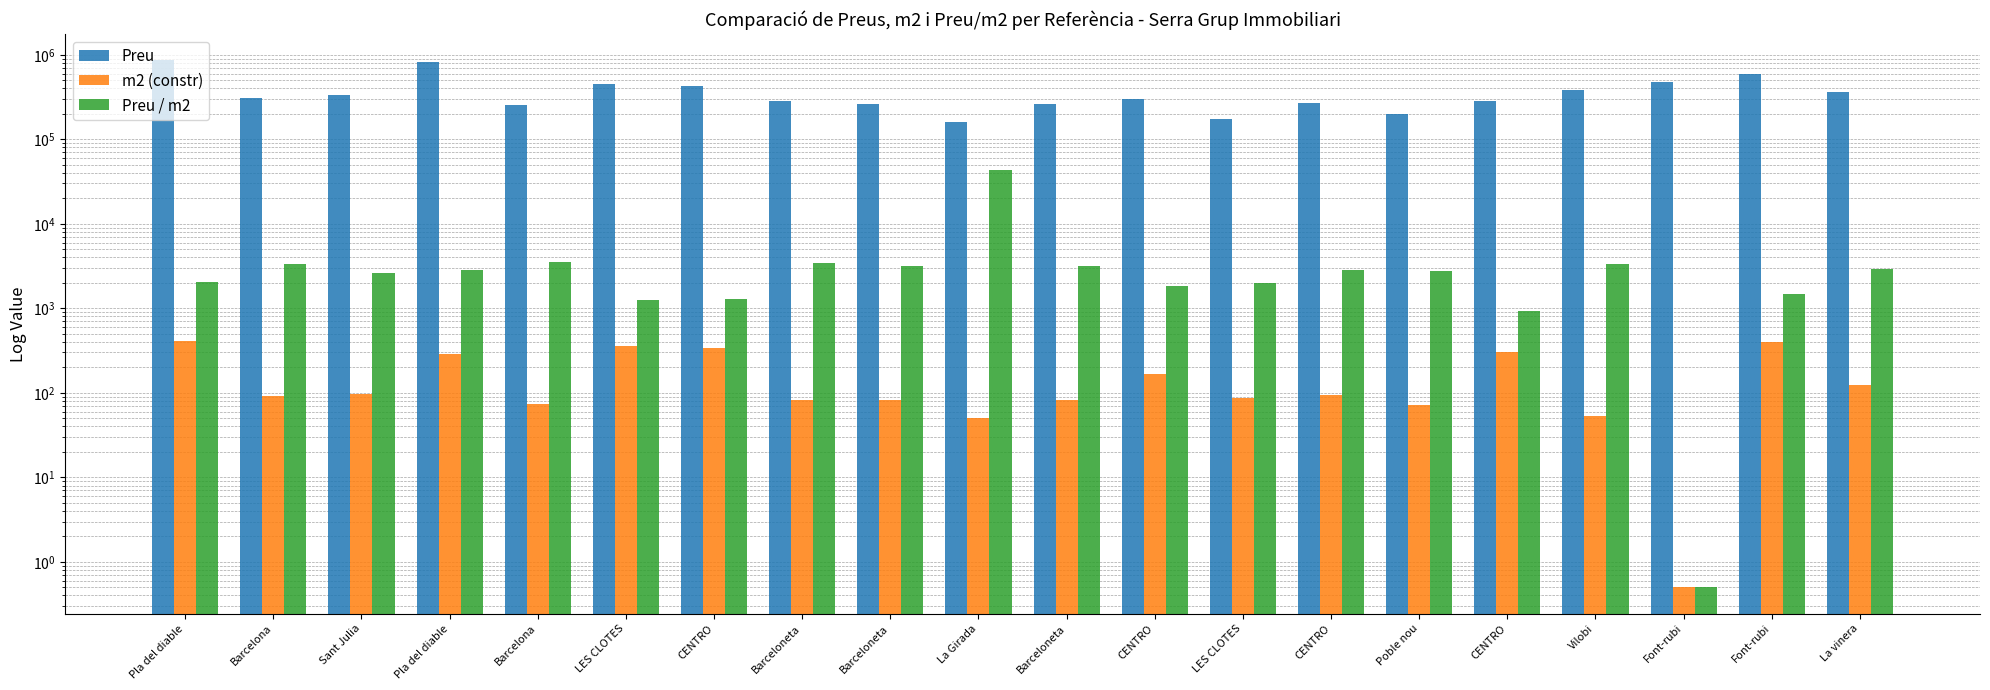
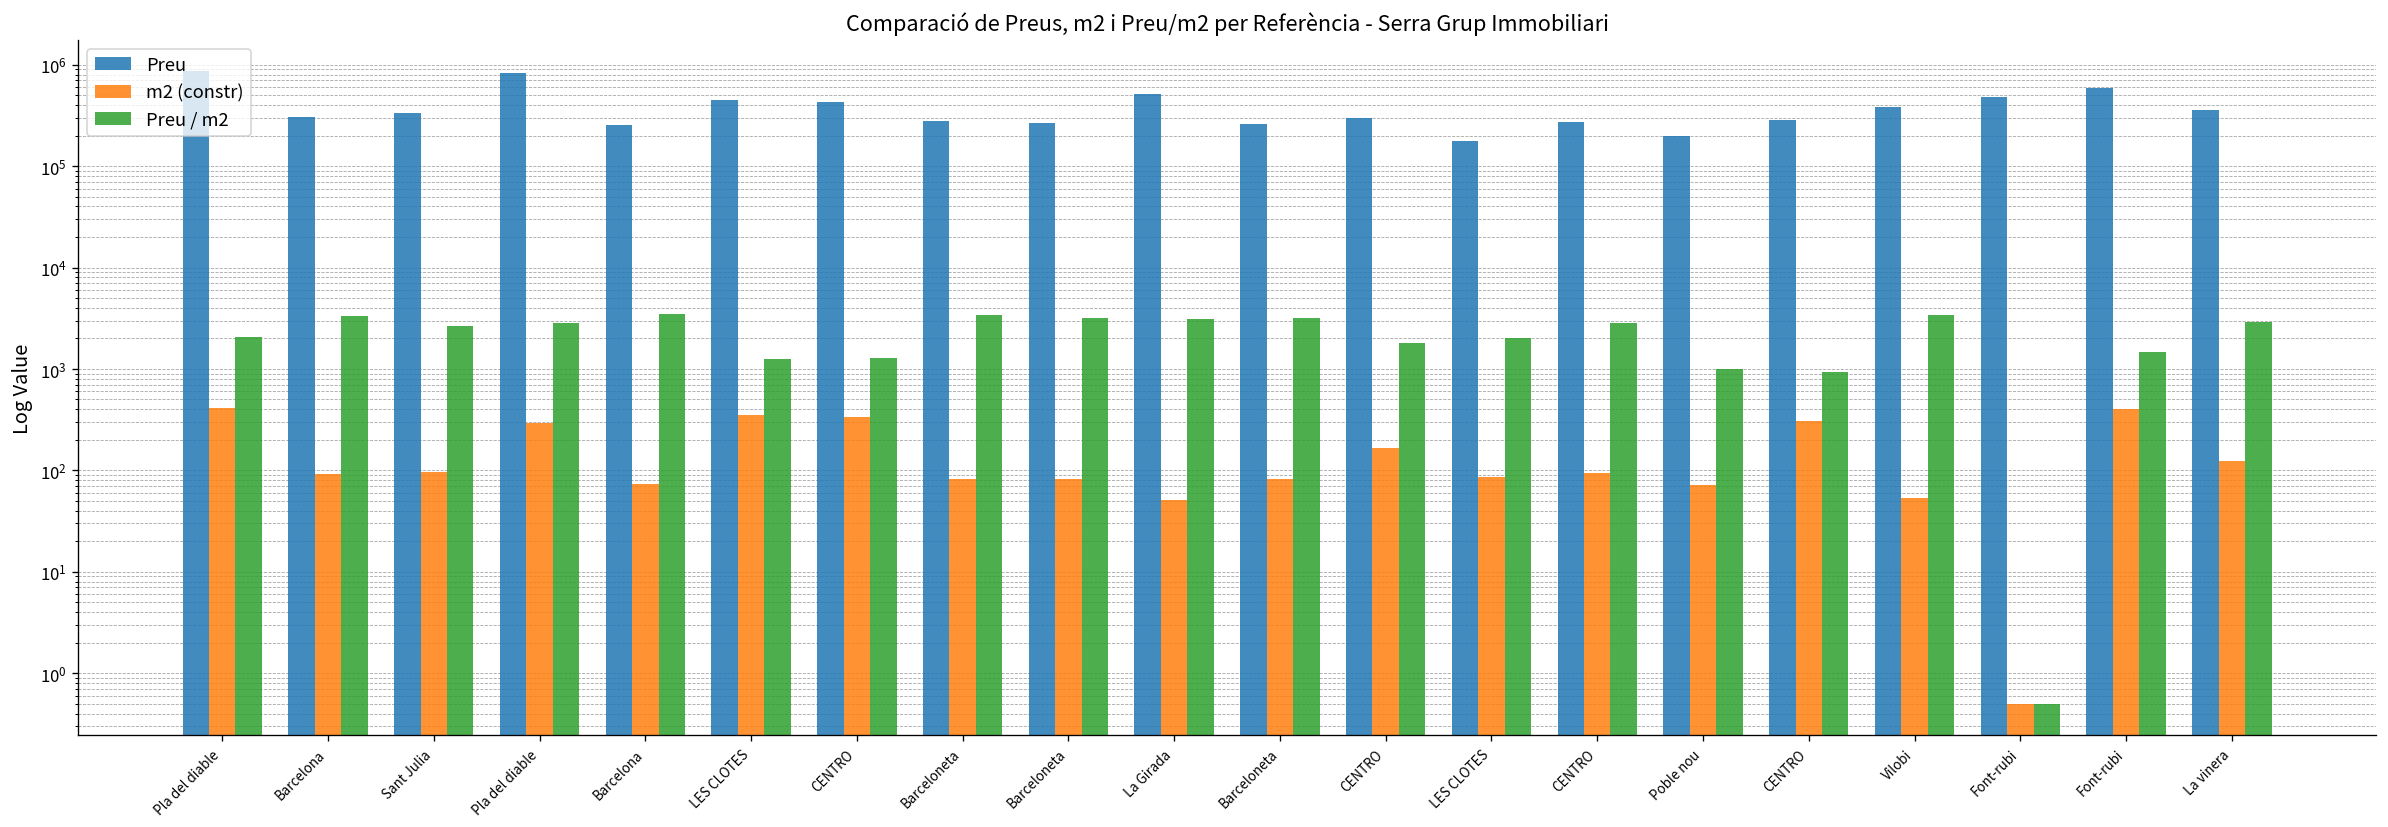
Preu, La Girada: 160000 -> 500000
Preu / m2, La Girada: 40000 -> 3100
Preu / m2, Poble nou: 2800 -> 1000
